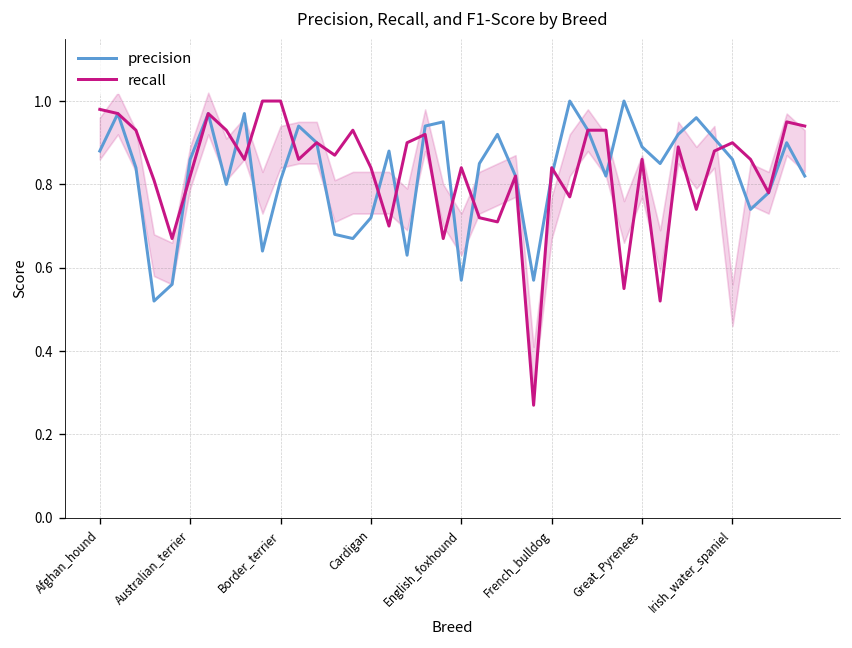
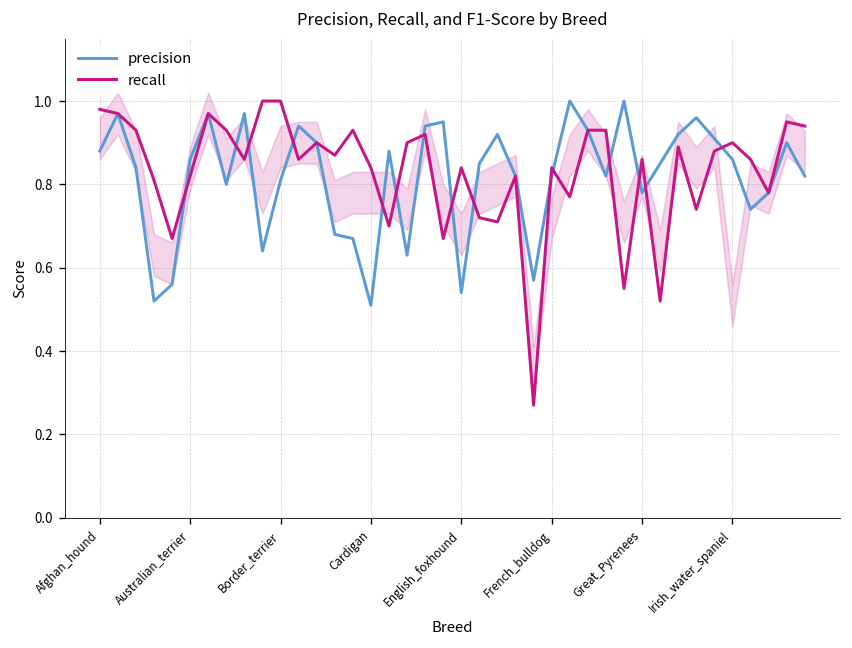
precision, Cardigan: 0.72 -> 0.51
precision, English_foxhound: 0.57 -> 0.54
precision, Great_Pyrenees: 0.89 -> 0.78
